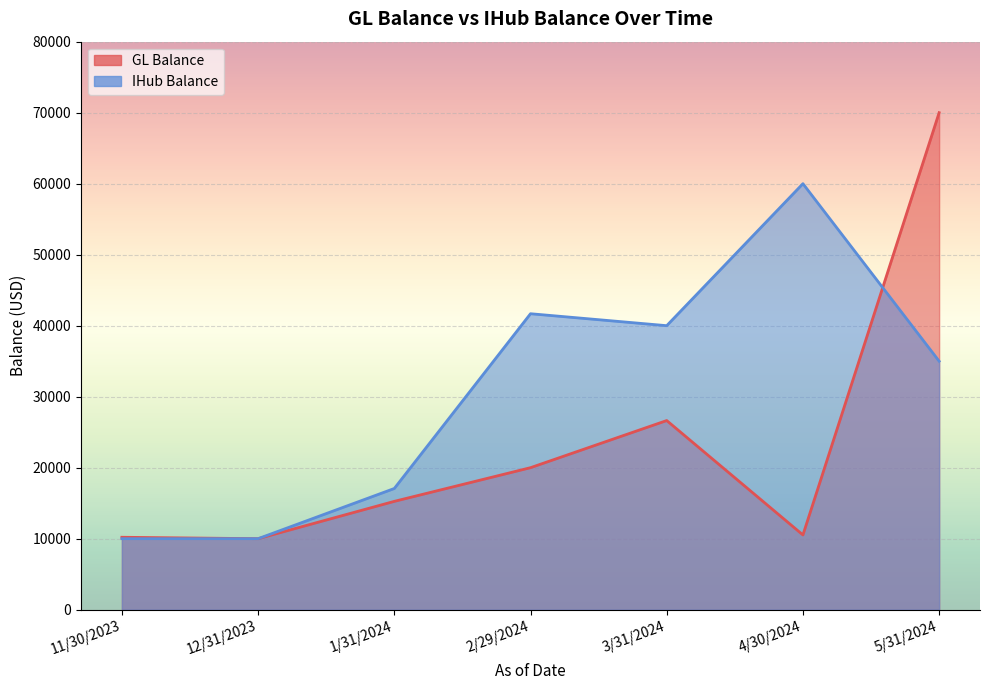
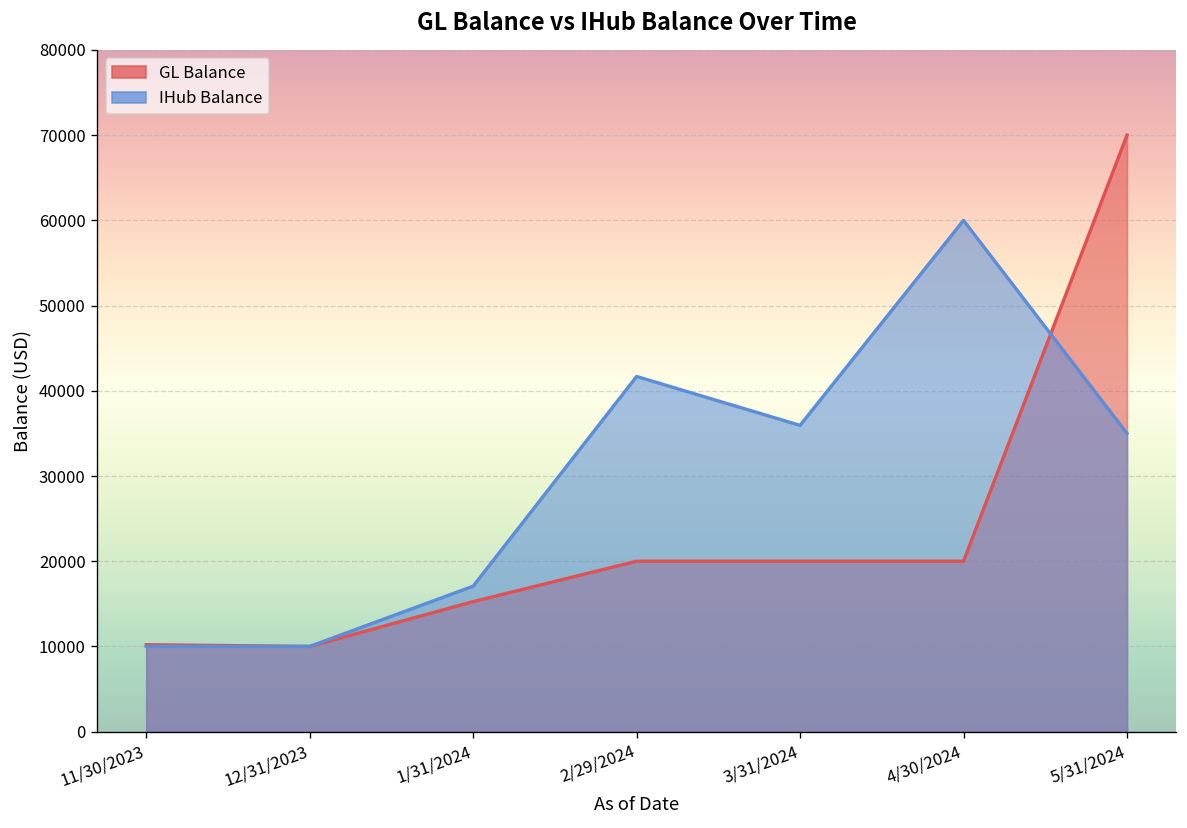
GL Balance, 3/31/2024: 27000 -> 20000
IHub Balance, 3/31/2024: 40000 -> 36000
GL Balance, 4/30/2024: 11000 -> 20000
